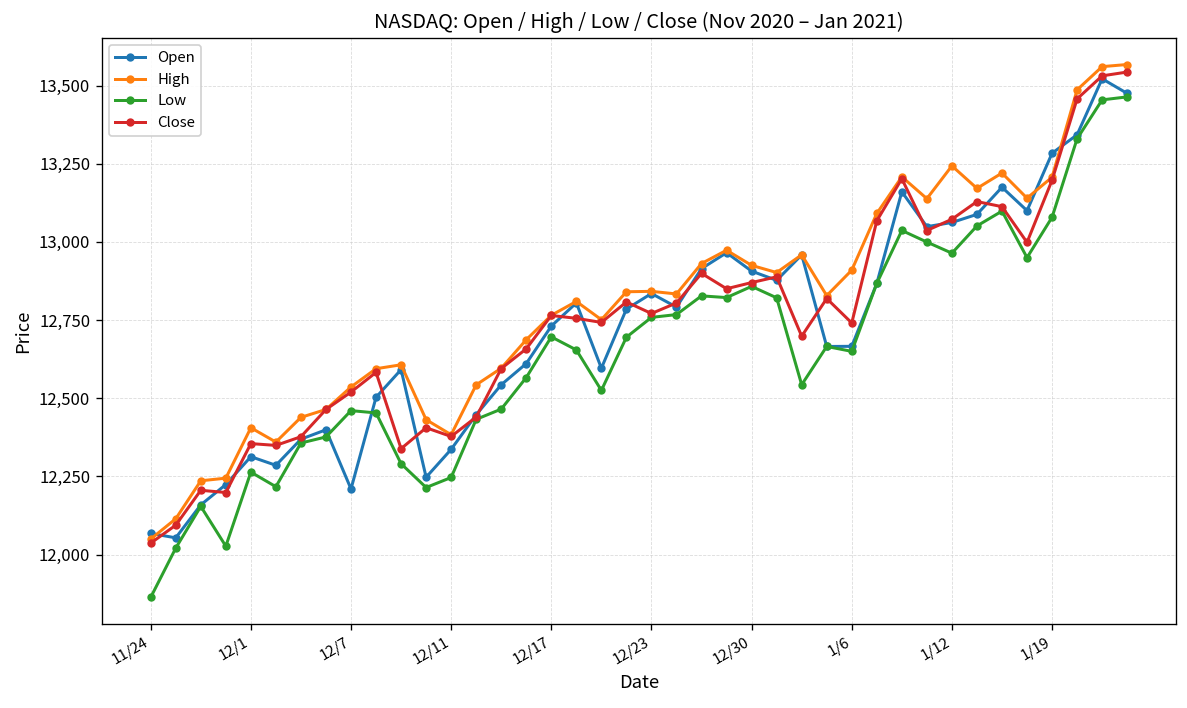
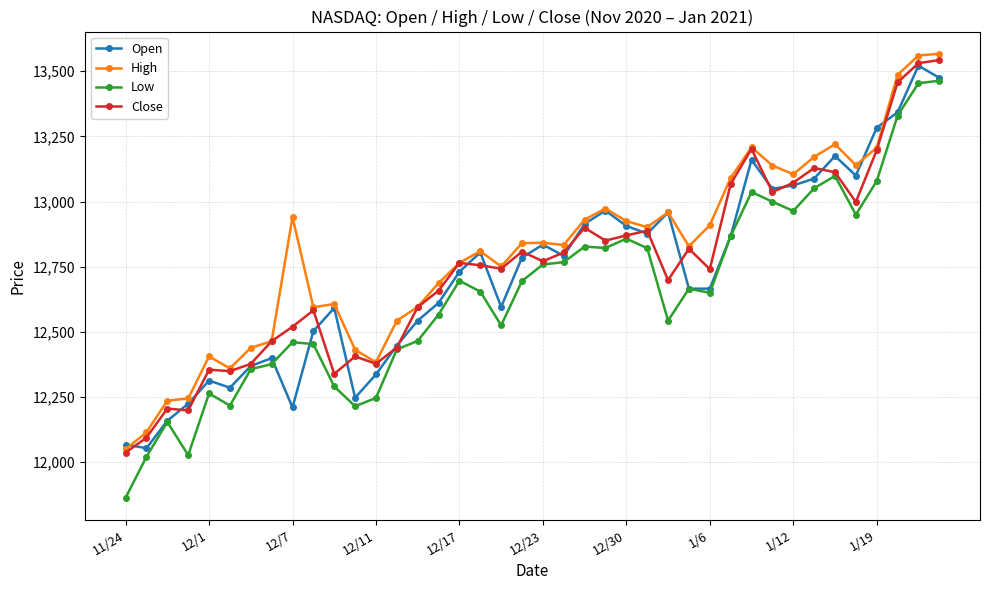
High, 12/7: 12,540 -> 12,940
High, 1/12: 13,240 -> 13,110
